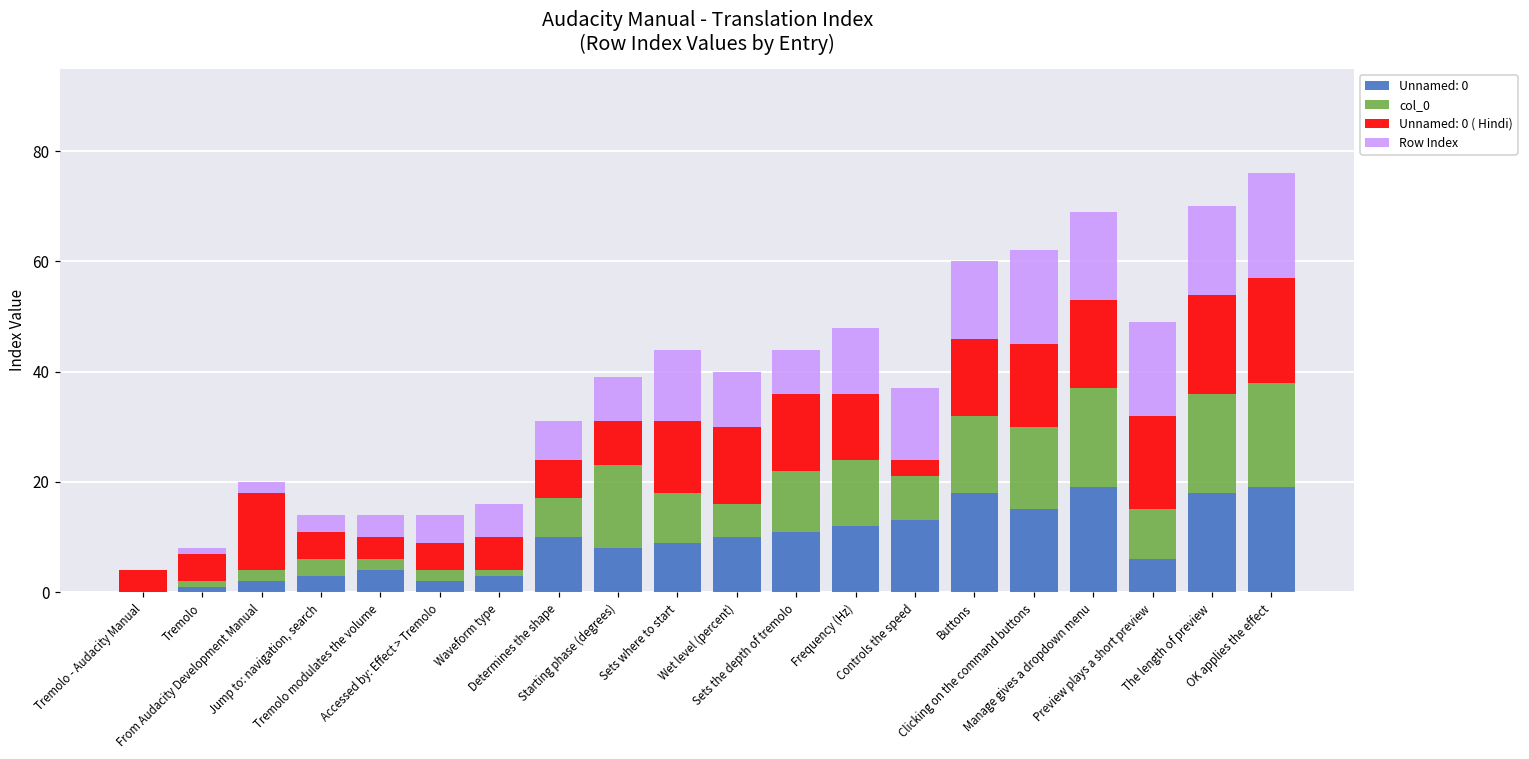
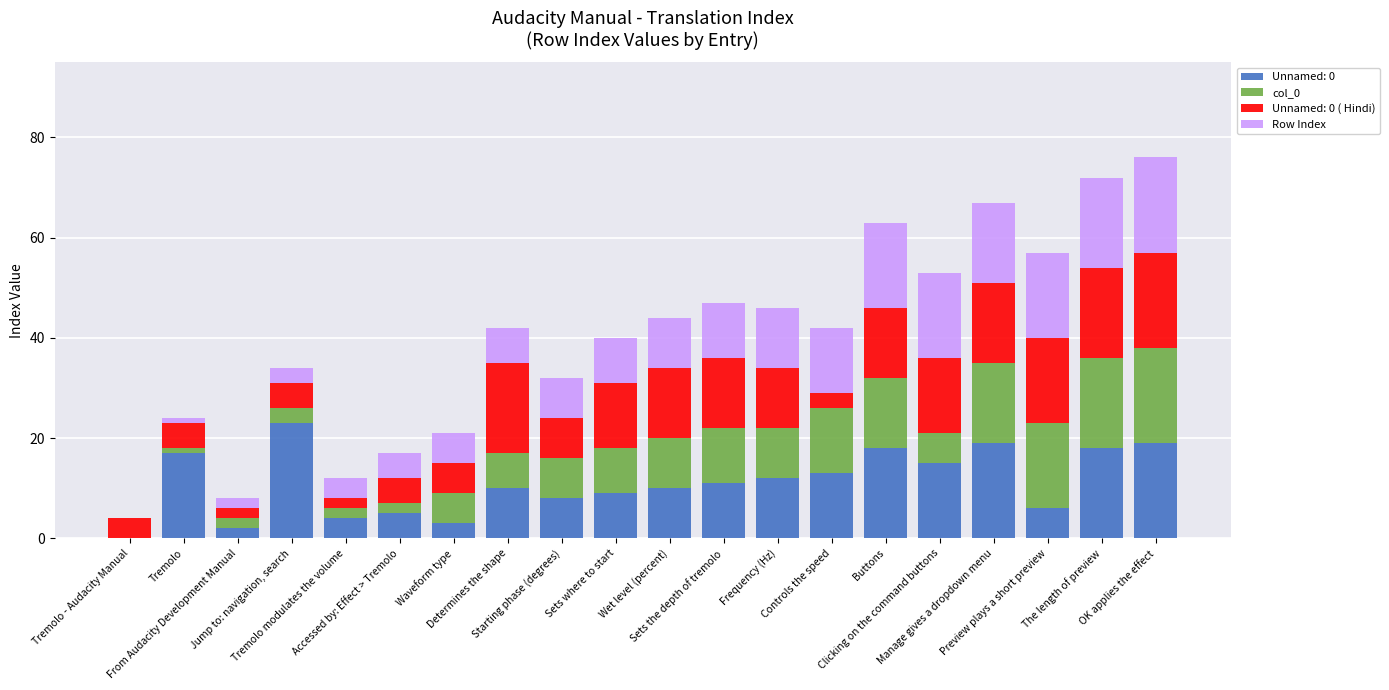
Unnamed: 0, Tremolo: 1 -> 17
Unnamed: 0 ( Hindi), From Audacity Development Manual: 14 -> 2
Unnamed: 0, Jump to: navigation, search: 3 -> 23
Unnamed: 0 ( Hindi), Tremolo modulates the volume: 4 -> 2
Unnamed: 0, Accessed by: Effect > Tremolo: 2 -> 5
col_0, Waveform type: 1 -> 6
Unnamed: 0 ( Hindi), Determines the shape: 7 -> 18
col_0, Starting phase (degrees): 15 -> 8
Row Index, Sets where to start: 13 -> 9
col_0, Wet level (percent): 6 -> 10
Row Index, Sets the depth of tremolo: 8 -> 11
col_0, Frequency (Hz): 12 -> 10
col_0, Controls the speed: 8 -> 13
Row Index, Buttons: 14 -> 17
col_0, Clicking on the command buttons: 15 -> 6
col_0, Manage gives a dropdown menu: 18 -> 16
col_0, Preview plays a short preview: 9 -> 17
Row Index, The length of preview: 16 -> 18
